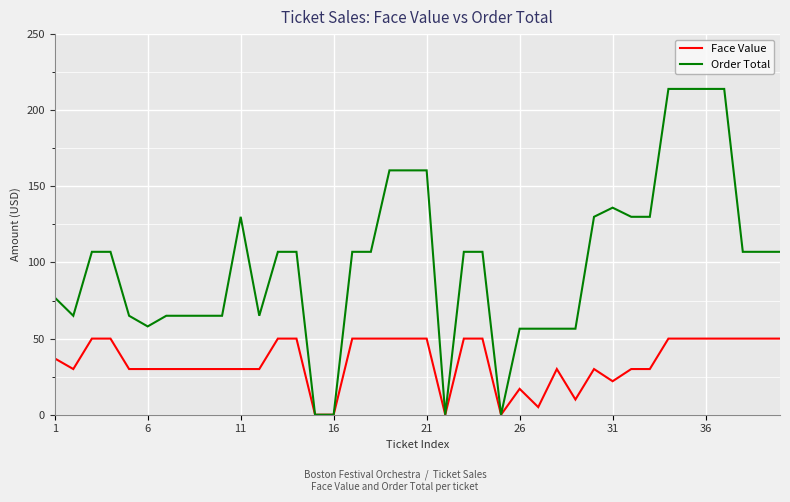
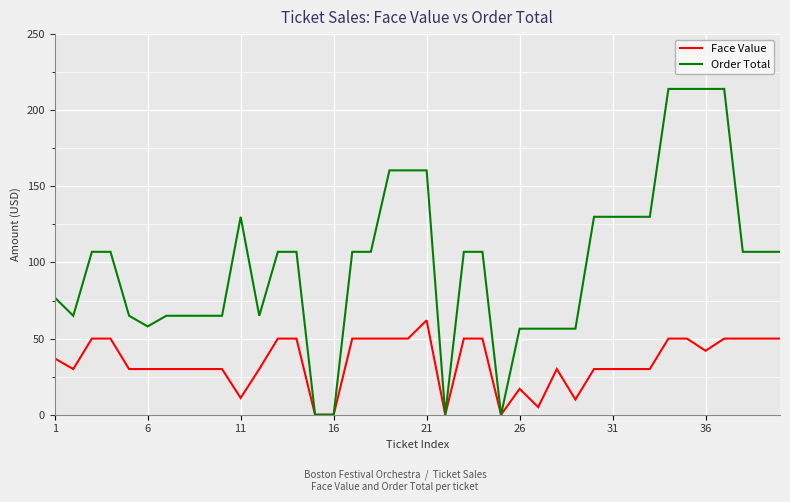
Face Value, 11: 30 -> 11
Face Value, 21: 50 -> 62
Face Value, 31: 22 -> 30
Order Total, 31: 136 -> 130
Face Value, 36: 50 -> 42
